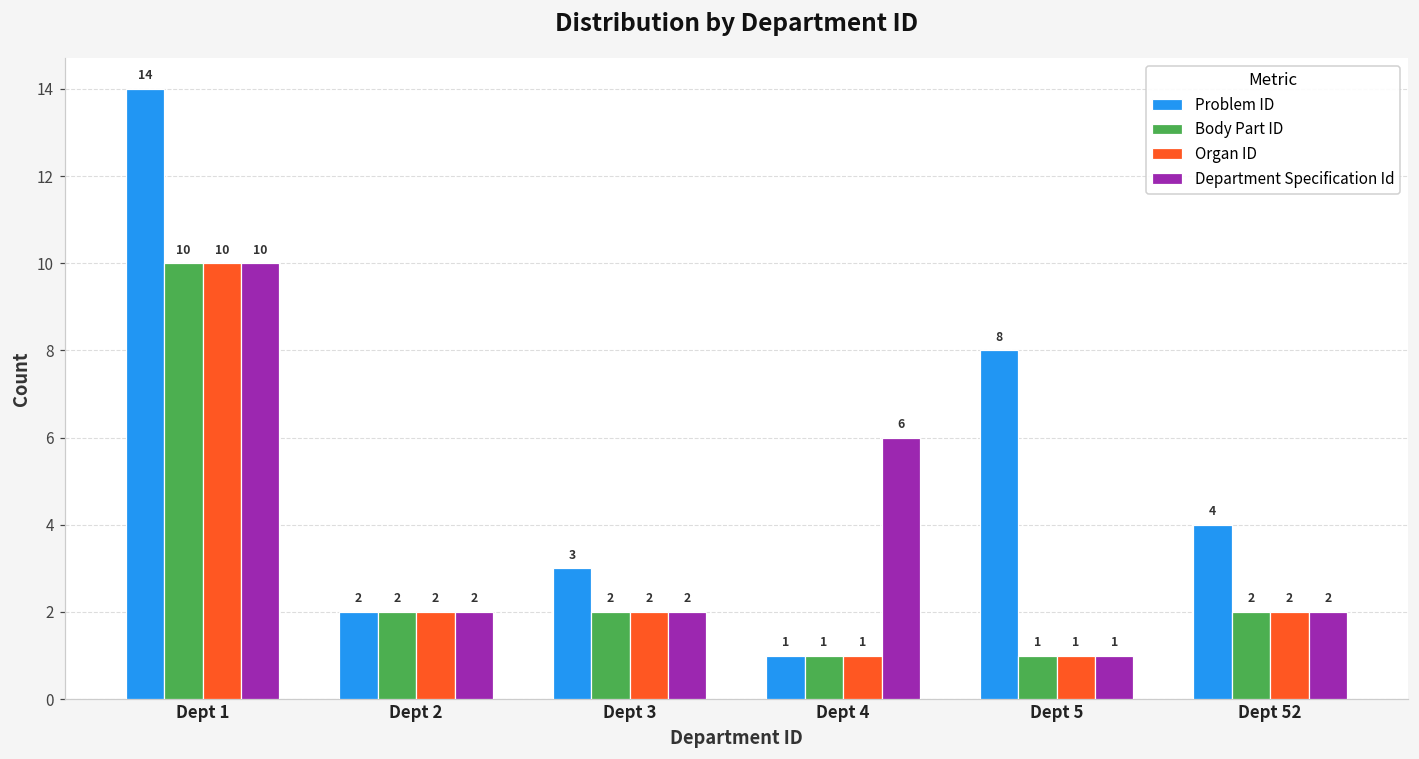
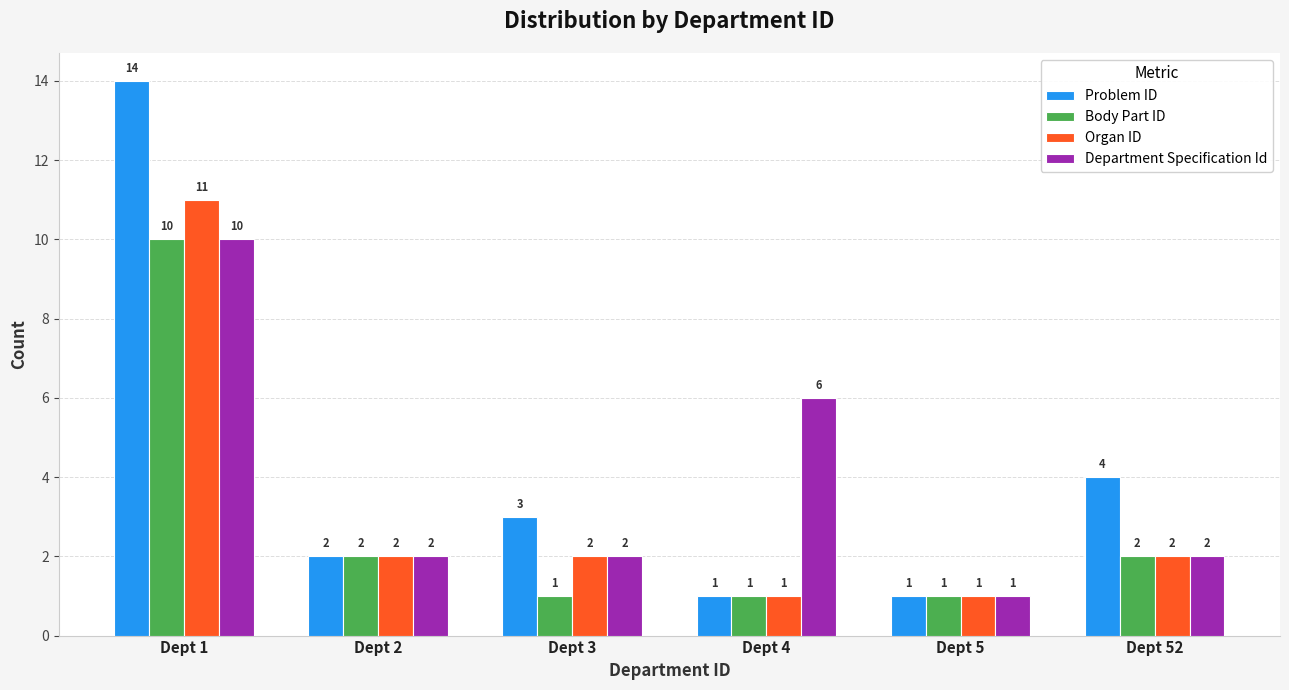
Organ ID, Dept 1: 10 -> 11
Body Part ID, Dept 3: 2 -> 1
Problem ID, Dept 5: 8 -> 1
